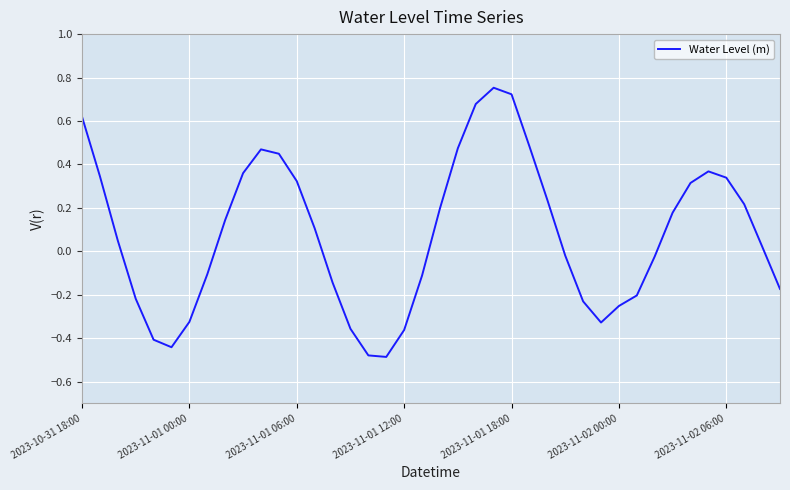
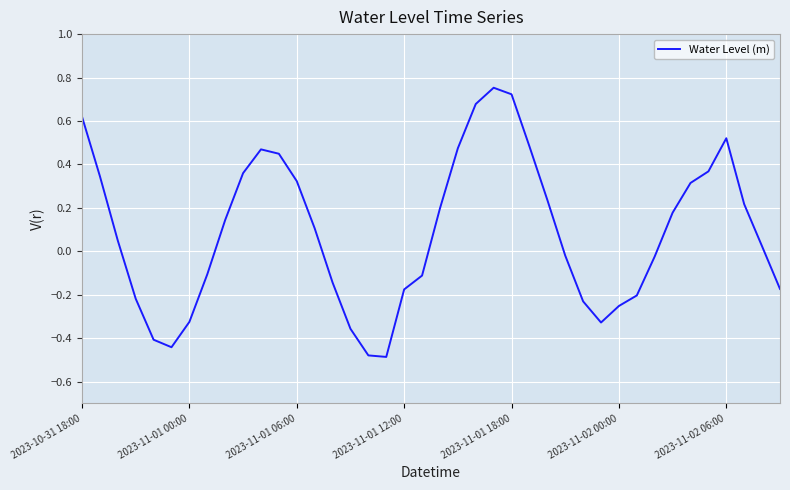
2023-11-01 12:00: -0.36 -> -0.18
2023-11-02 06:00: 0.34 -> 0.52
